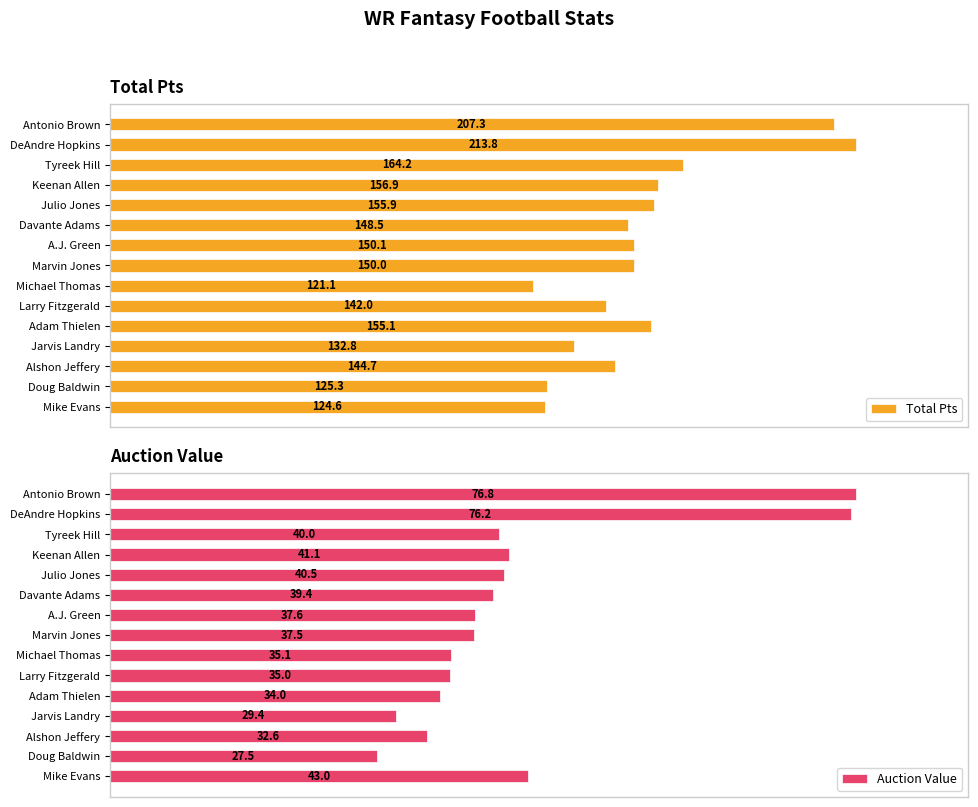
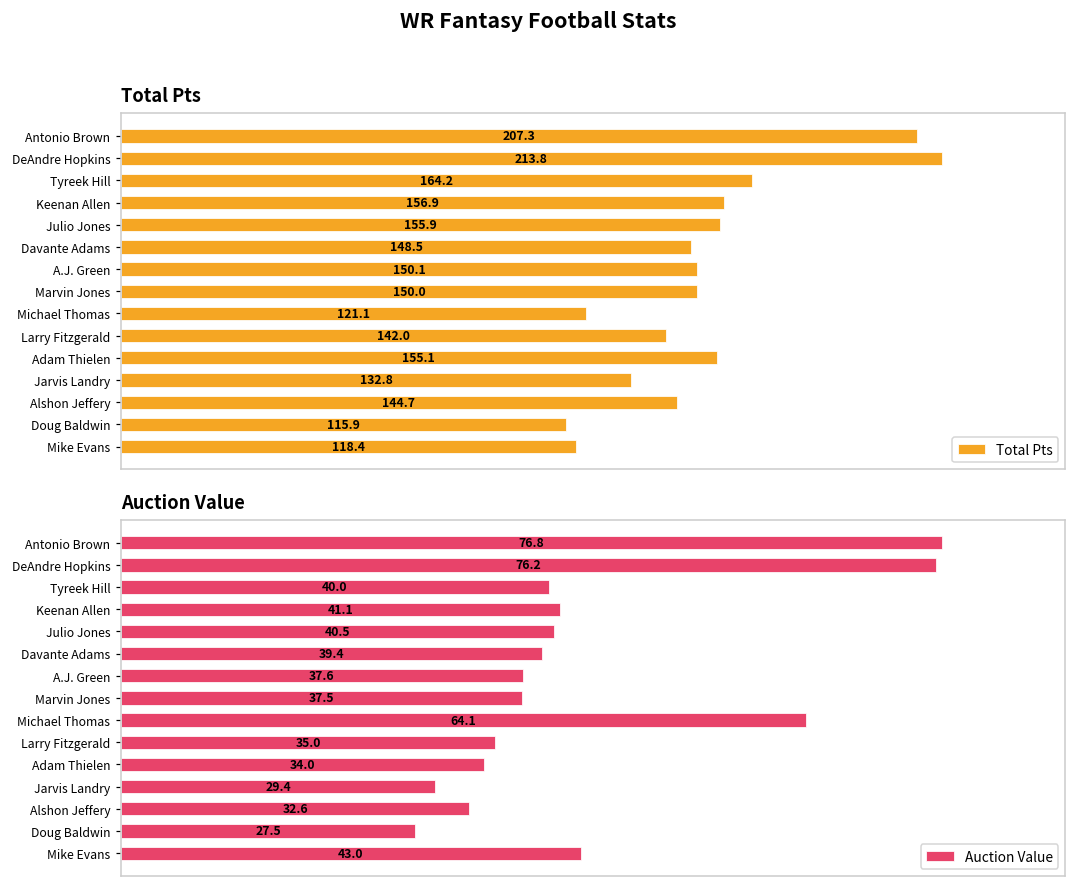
Total Pts, Doug Baldwin: 125.3 -> 115.9
Total Pts, Mike Evans: 124.6 -> 118.4
Auction Value, Michael Thomas: 35.1 -> 64.1
